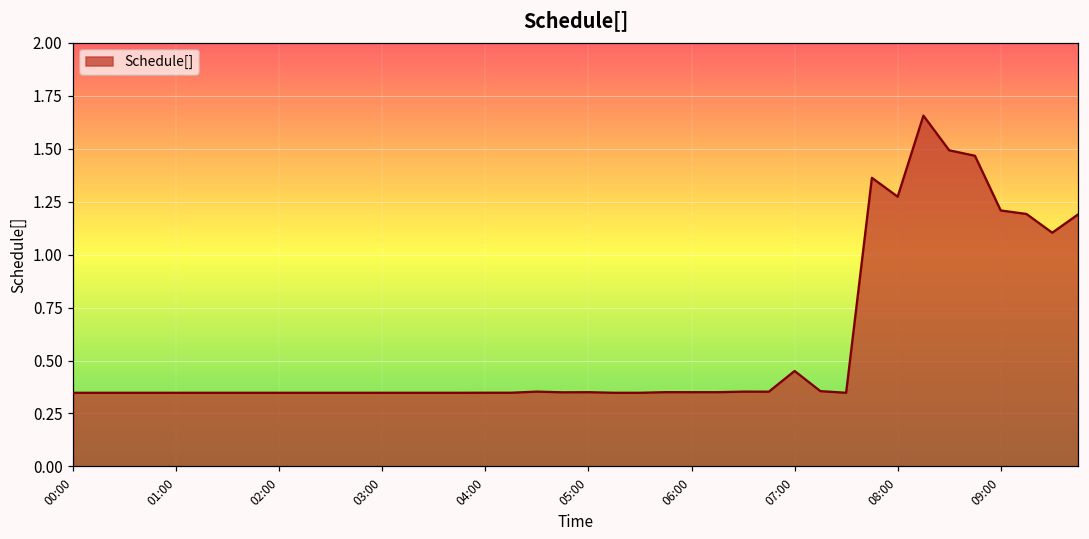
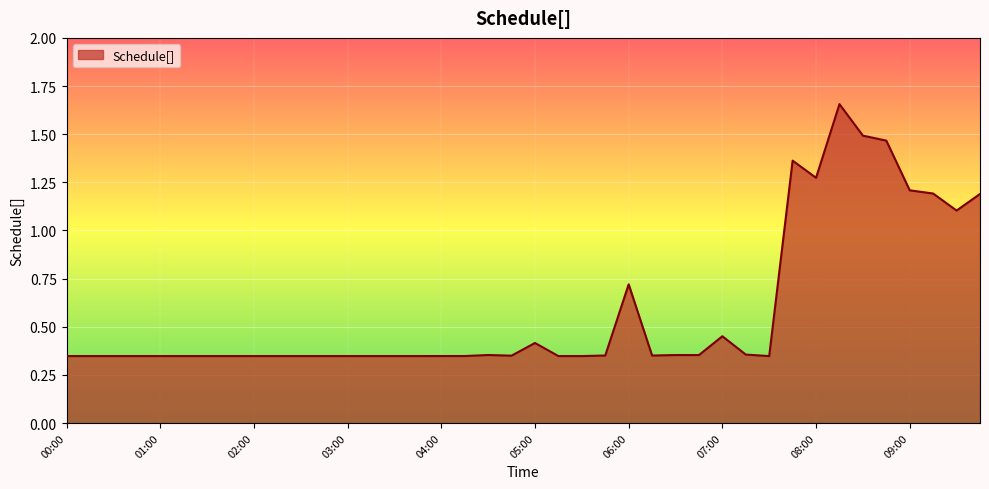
05:00: 0.35 -> 0.42
06:00: 0.35 -> 0.72
